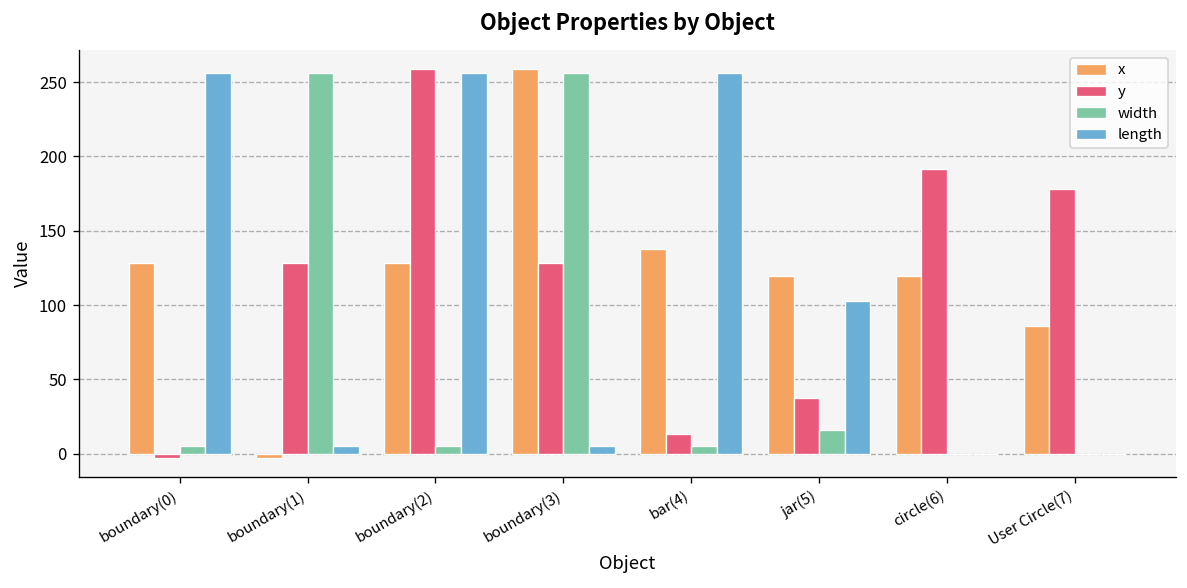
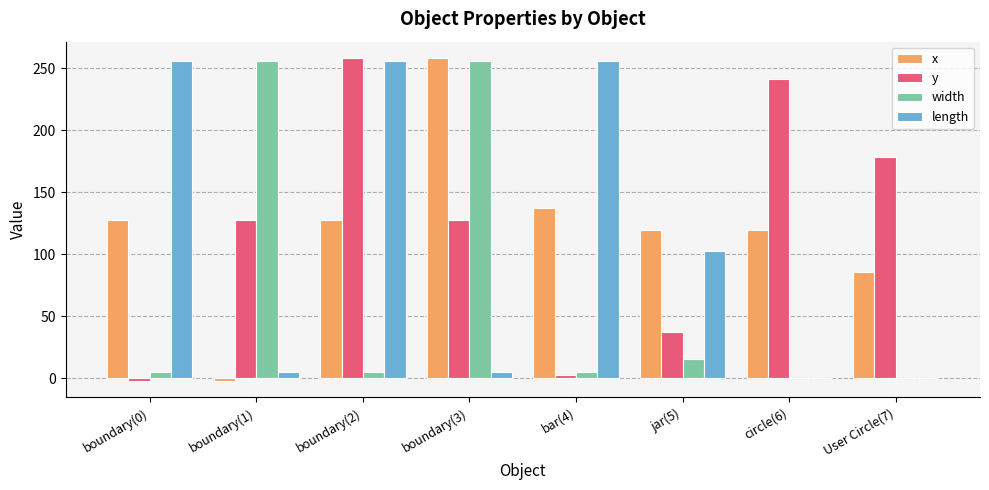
y, bar(4): 14 -> 3
y, circle(6): 192 -> 242
